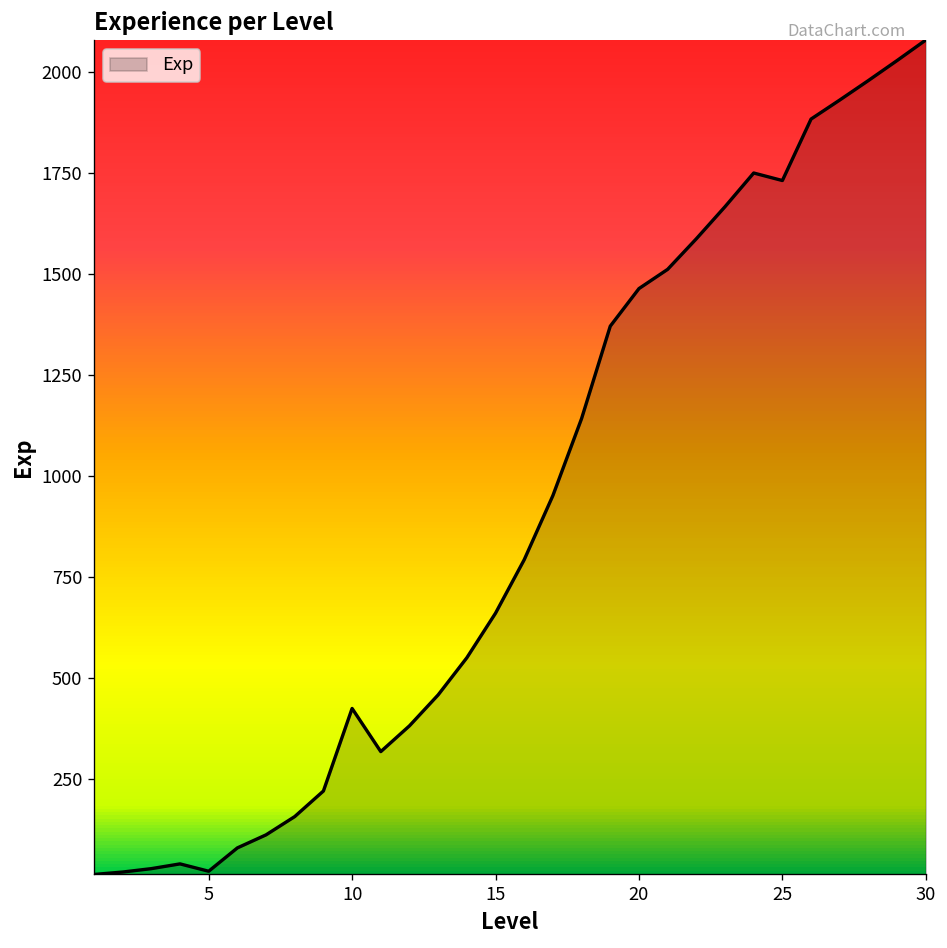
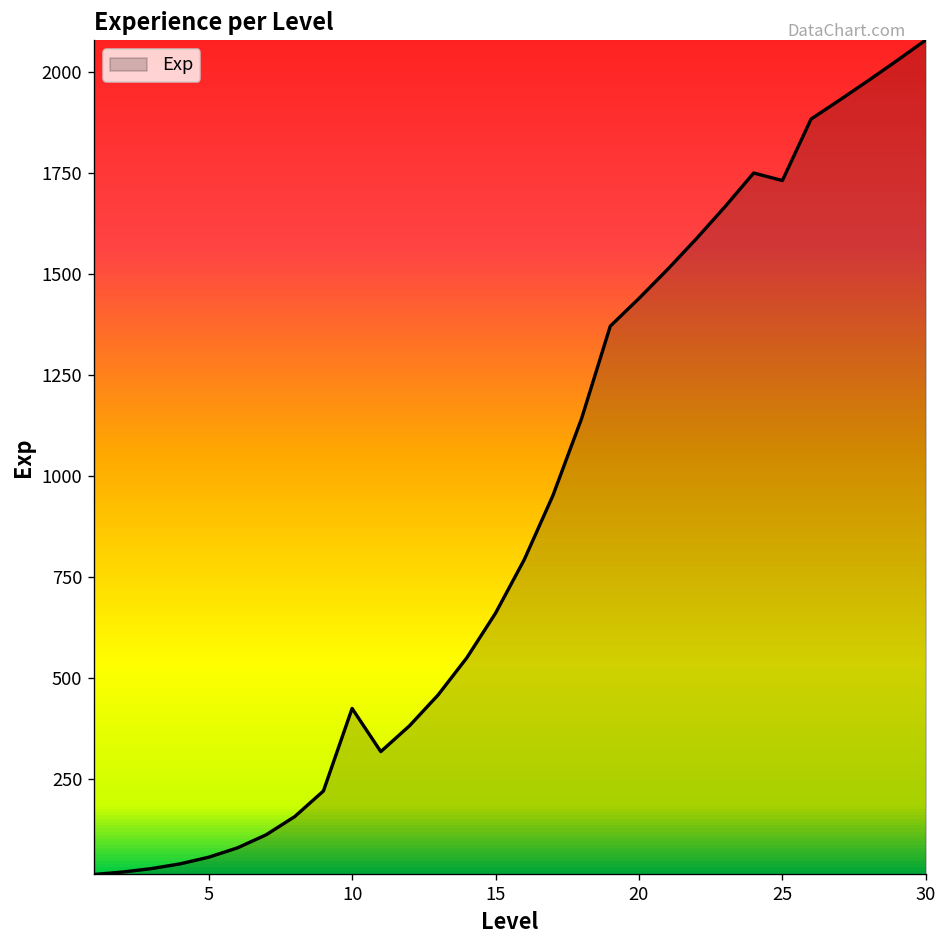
5: 20 -> 60
20: 1460 -> 1440
